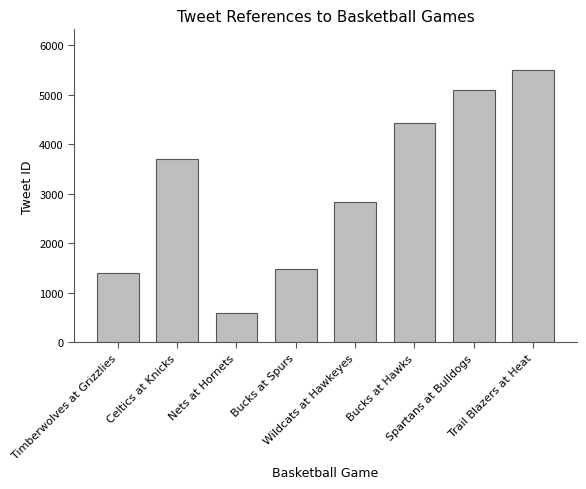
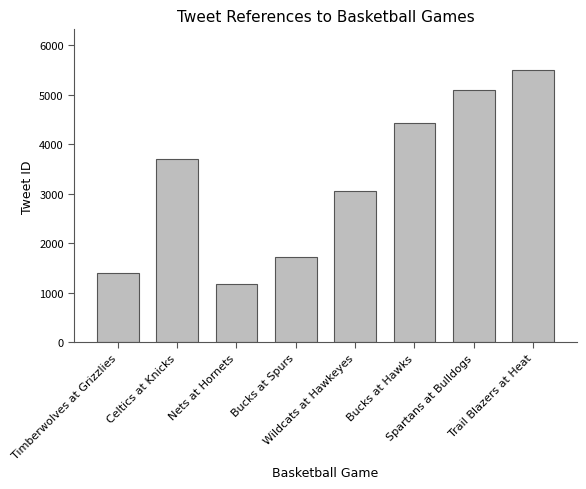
Nets at Hornets: 600 -> 1200
Bucks at Spurs: 1500 -> 1700
Wildcats at Hawkeyes: 2800 -> 3100
